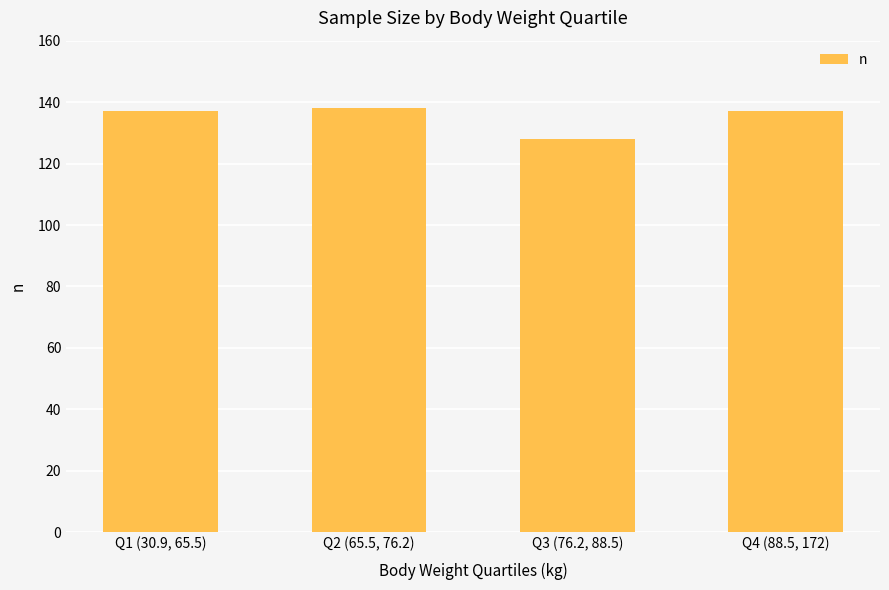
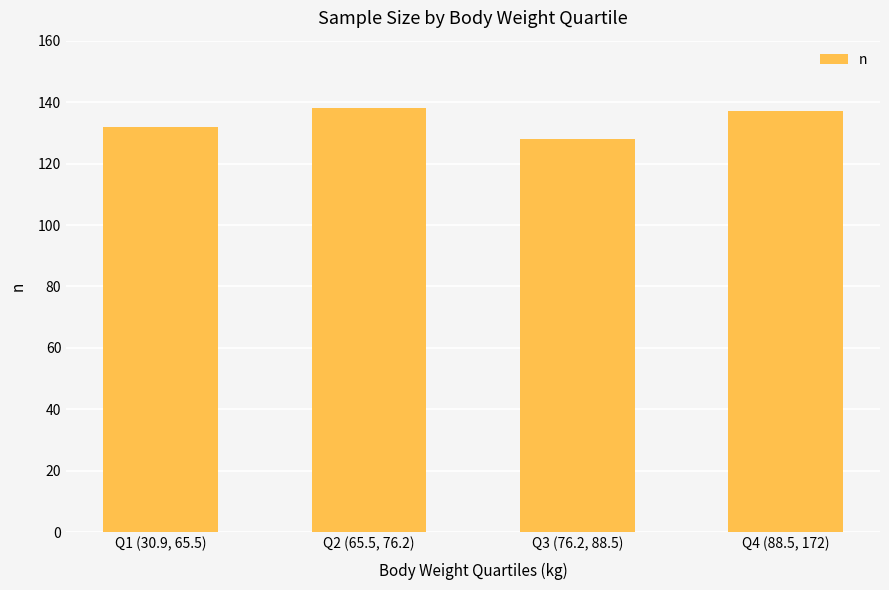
Q1 (30.9, 65.5): 137 -> 132
